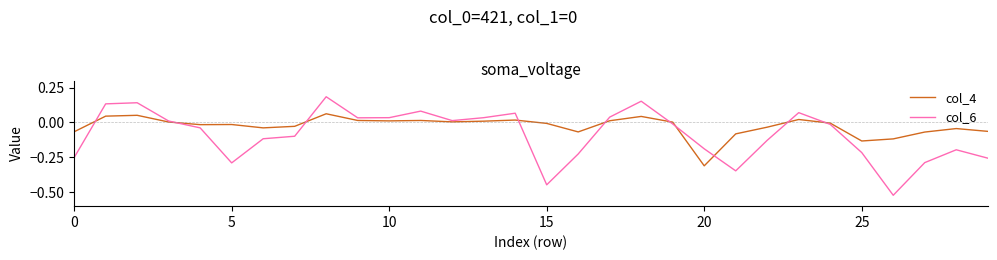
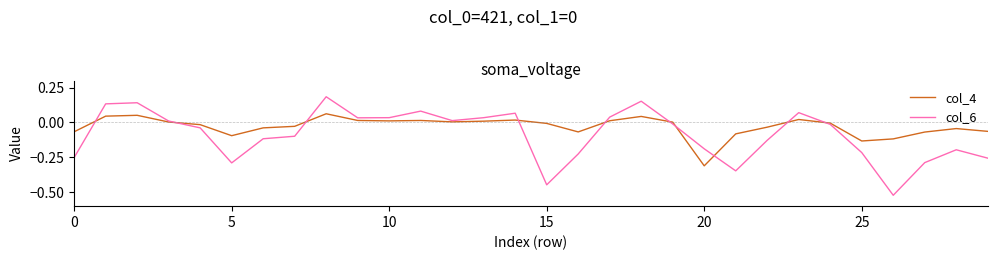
col_4, 5: -0.02 -> -0.10
